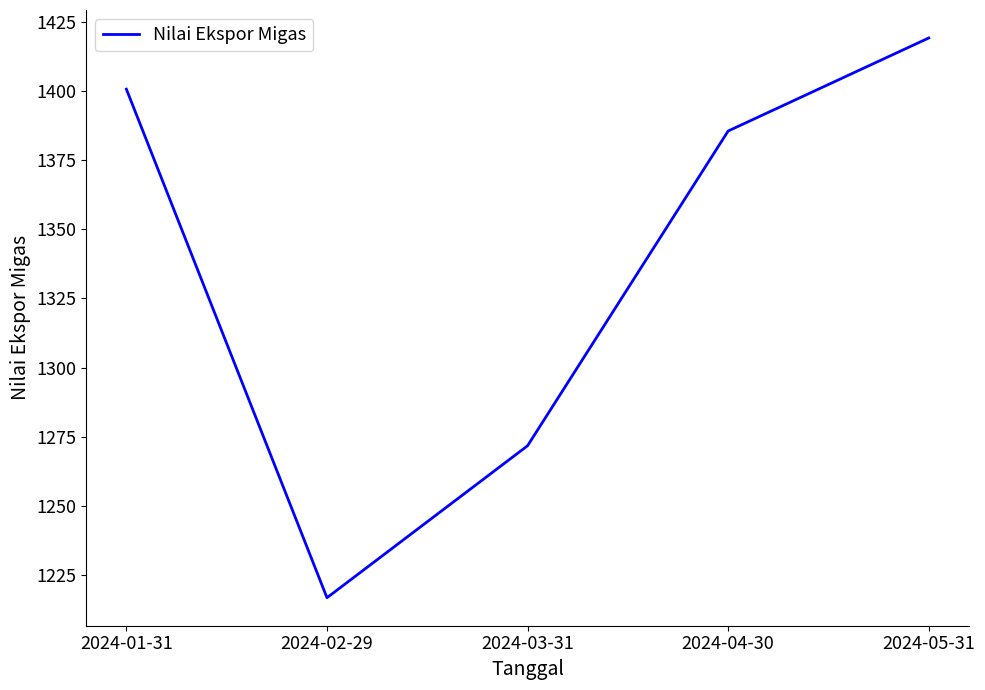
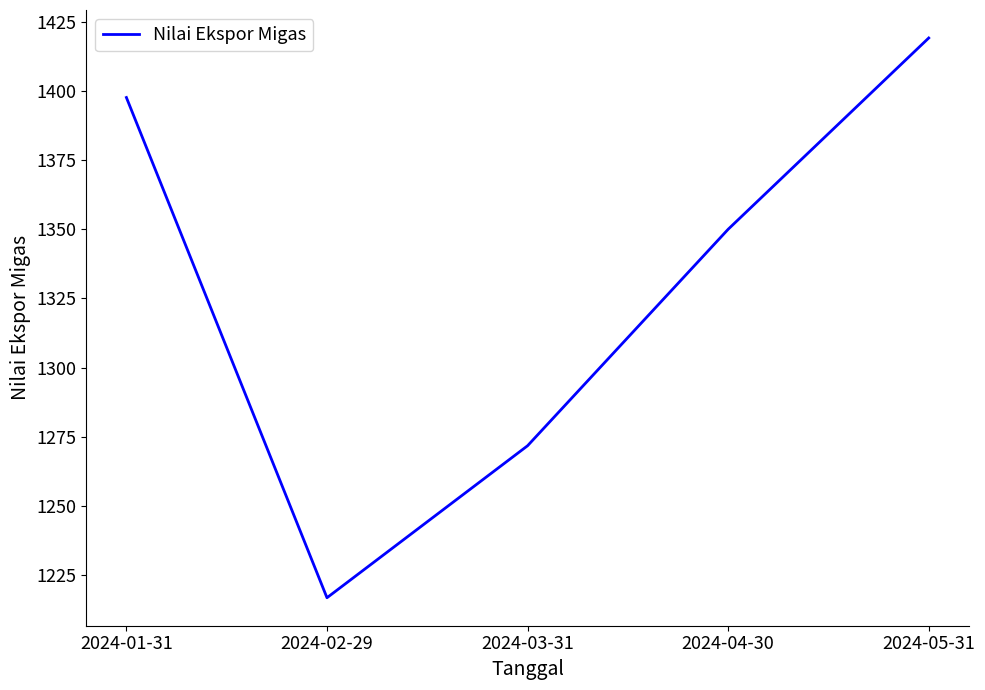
2024-01-31: 1401 -> 1398
2024-04-30: 1386 -> 1350
